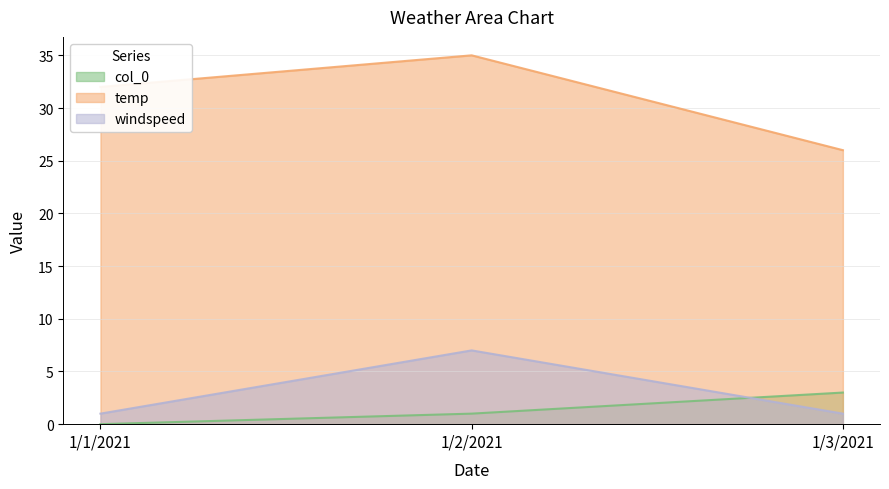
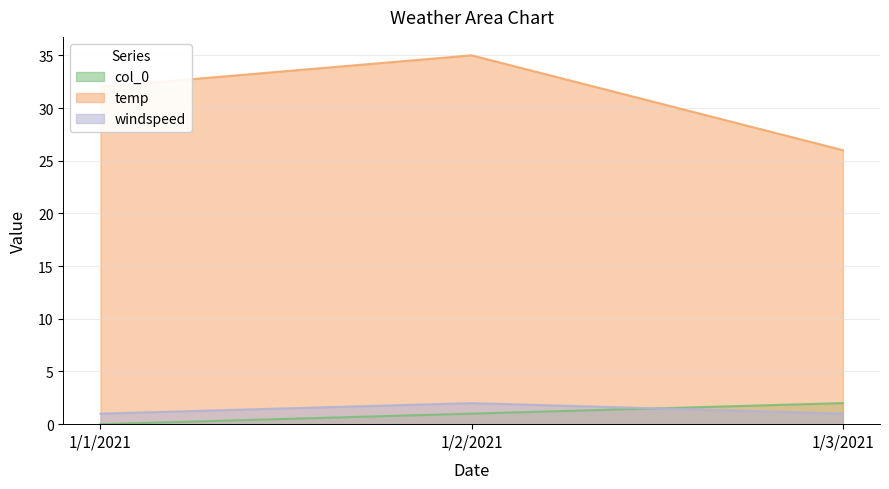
windspeed, 1/2/2021: 7 -> 2
col_0, 1/3/2021: 3 -> 2
